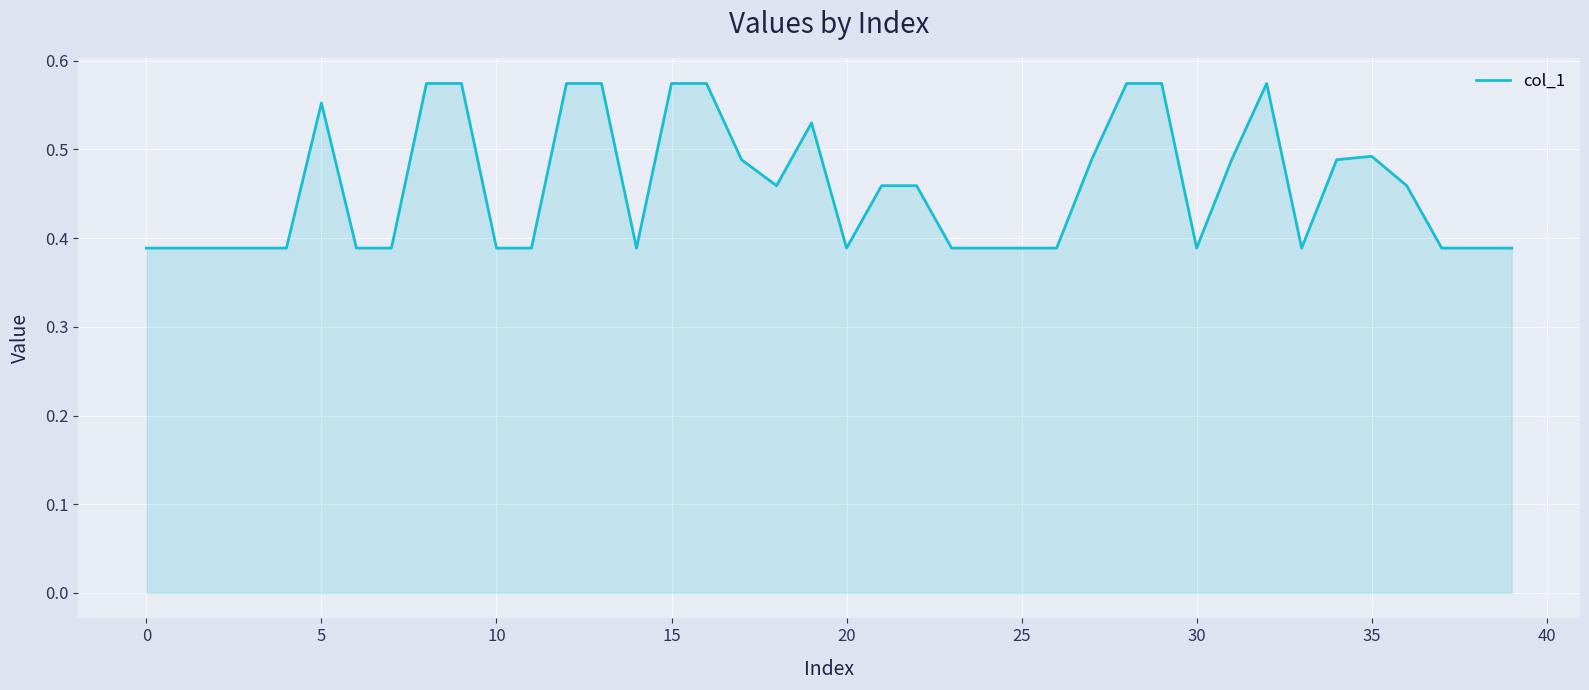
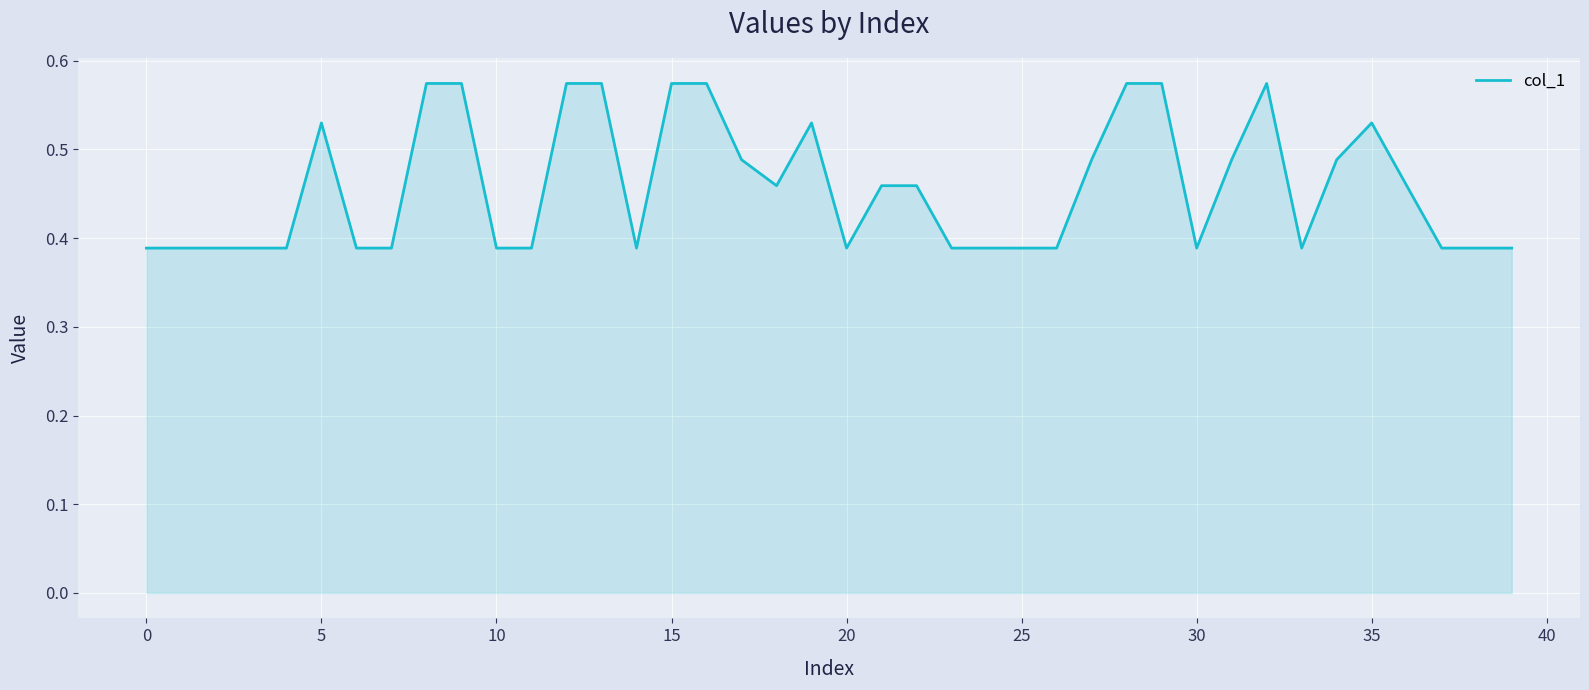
5: 0.55 -> 0.53
35: 0.49 -> 0.53
